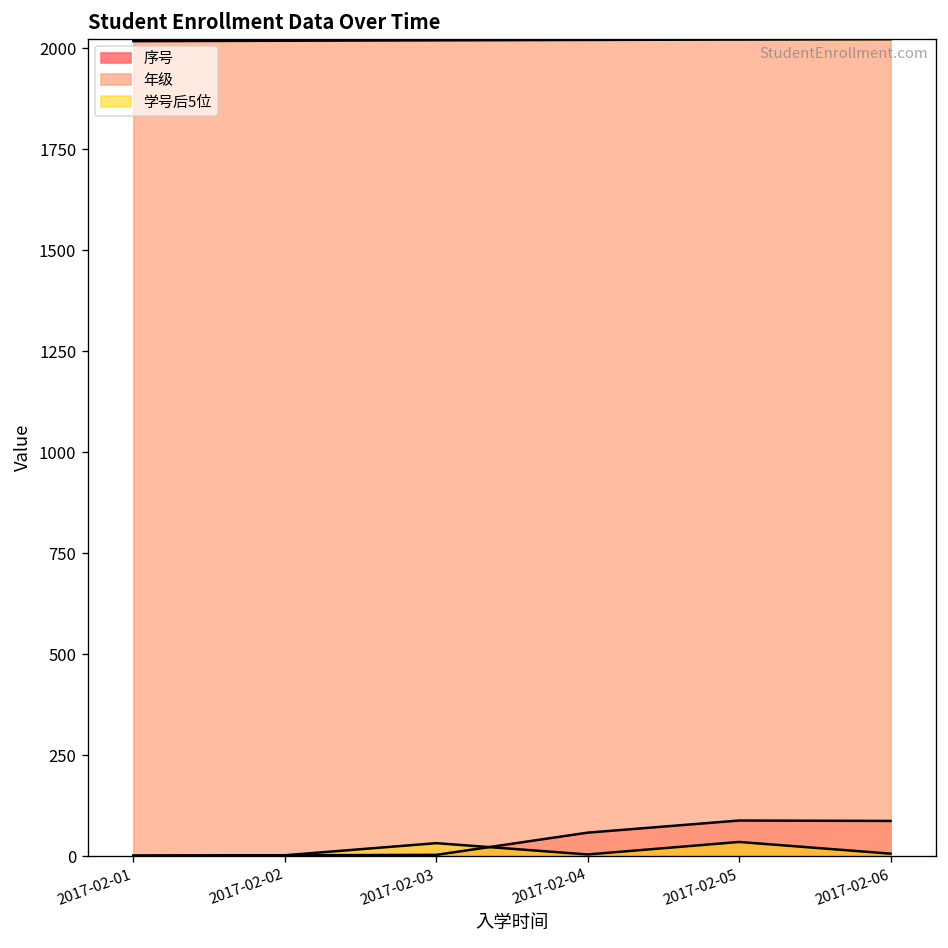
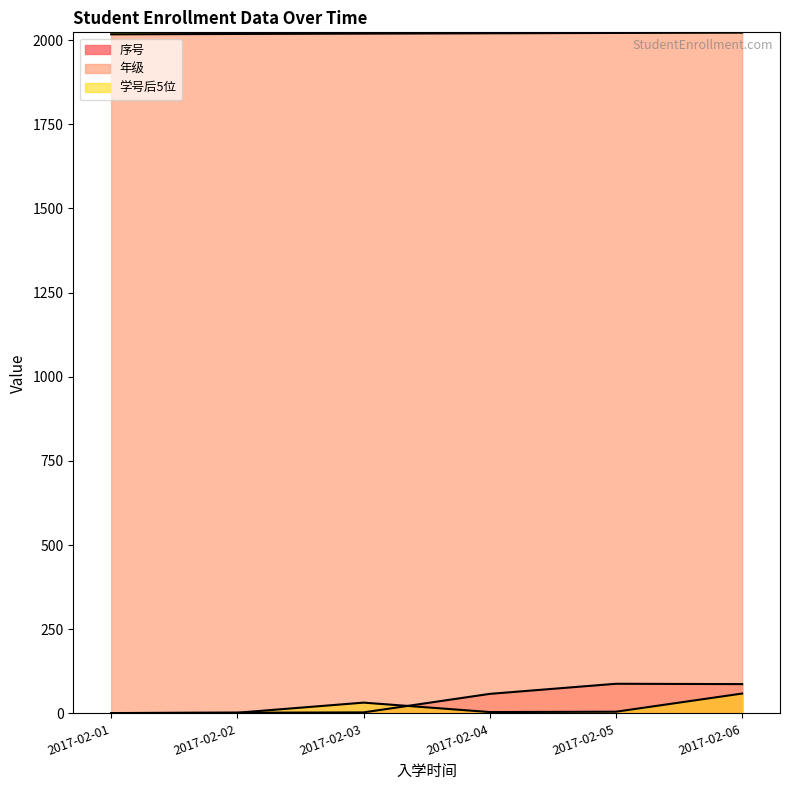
学号后5位, 2017-02-05: 40 -> 10
学号后5位, 2017-02-06: 10 -> 60
